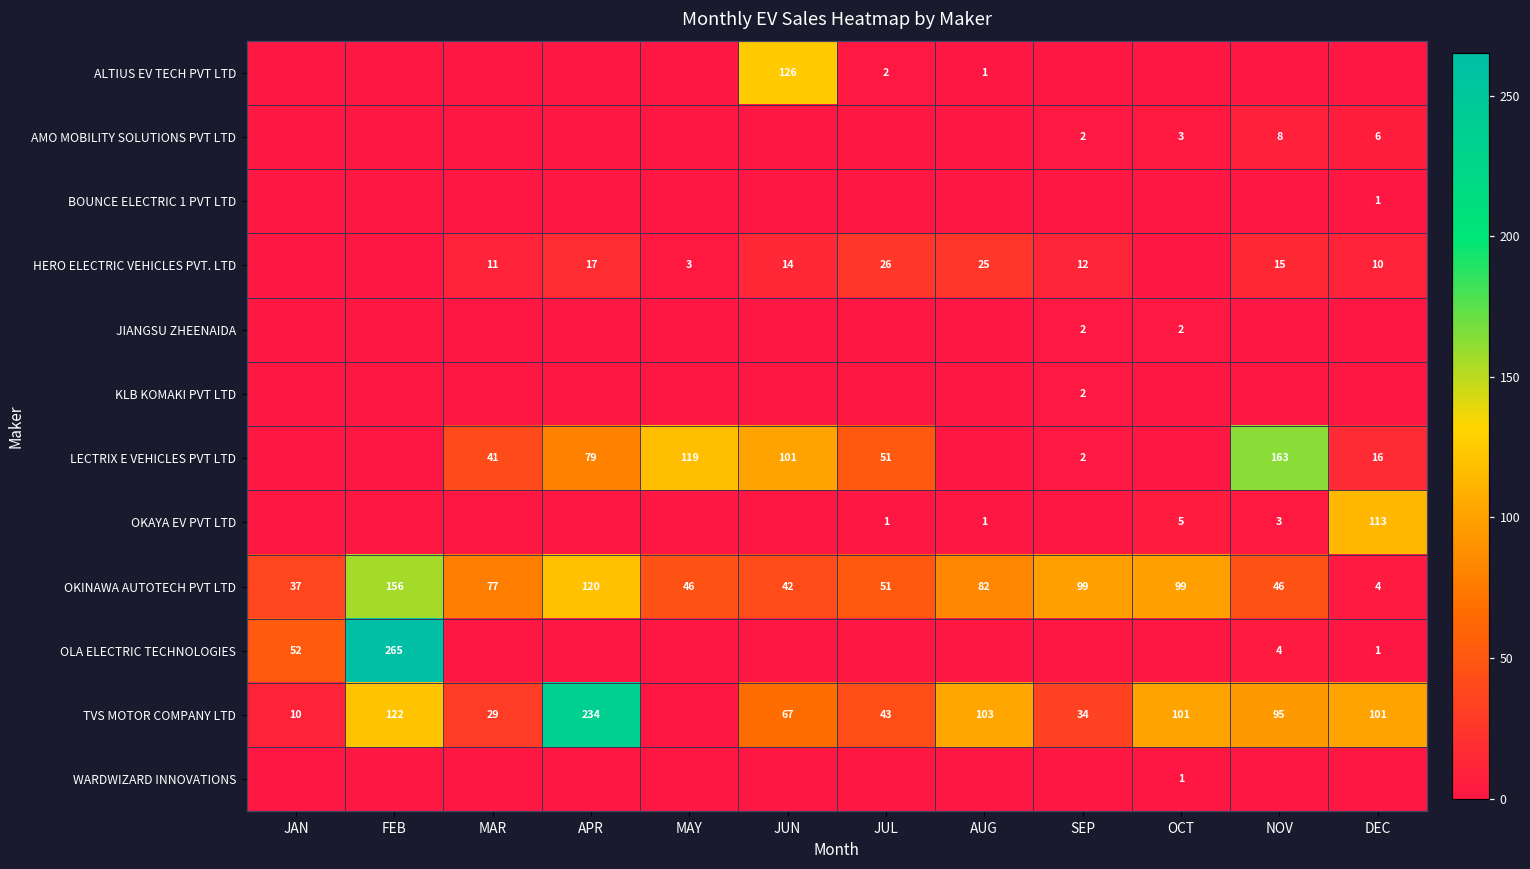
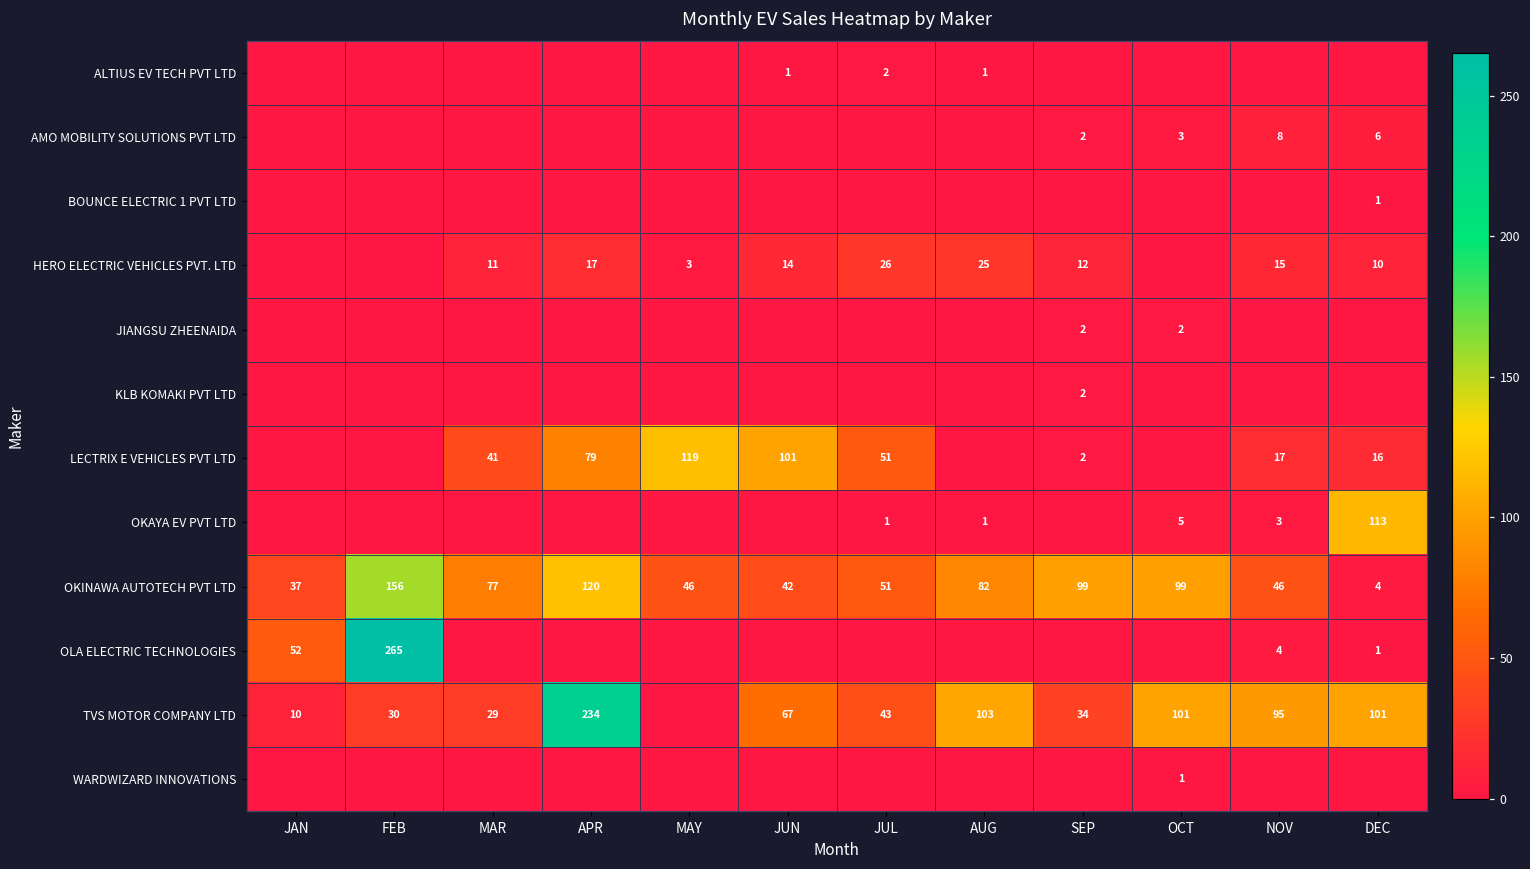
ALTIUS EV TECH PVT LTD, JUN: 126 -> 1
LECTRIX E VEHICLES PVT LTD, NOV: 163 -> 17
TVS MOTOR COMPANY LTD, FEB: 122 -> 30
